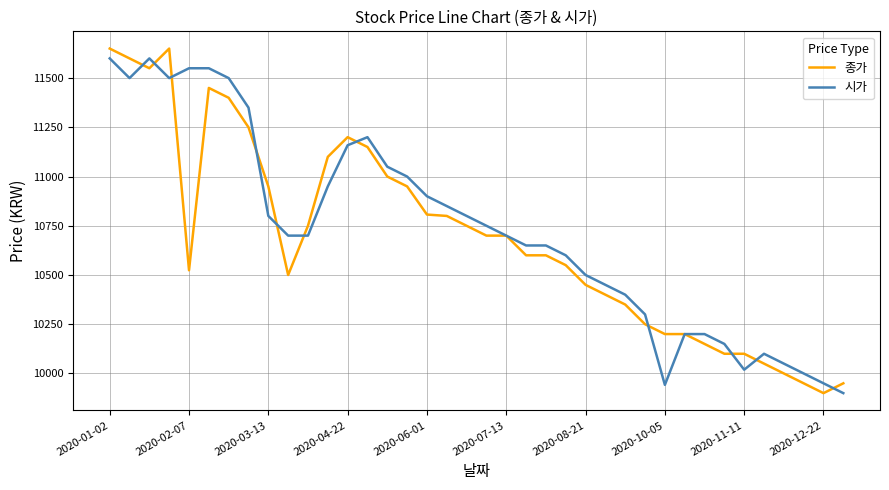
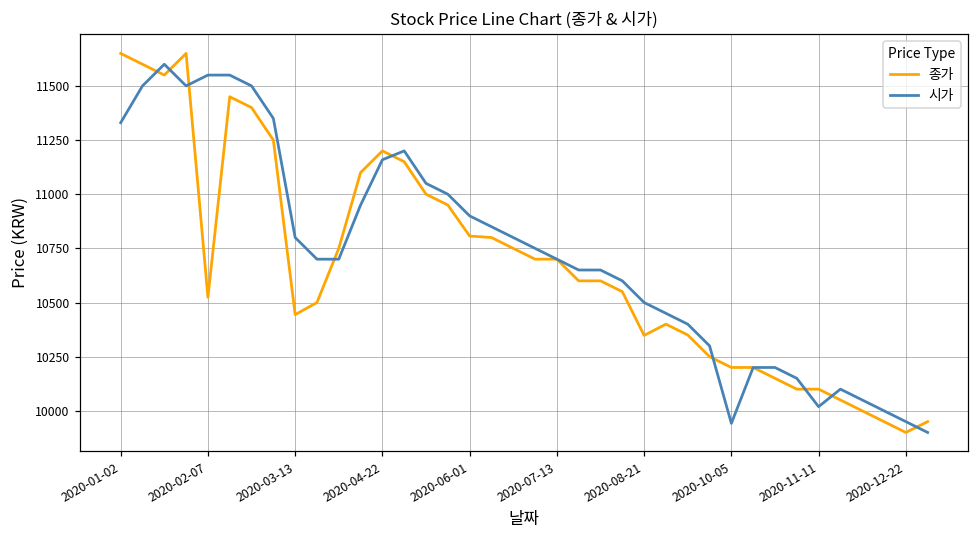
시가, 2020-01-02: 11600 -> 11330
종가, 2020-03-13: 10950 -> 10440
종가, 2020-08-21: 10450 -> 10350
